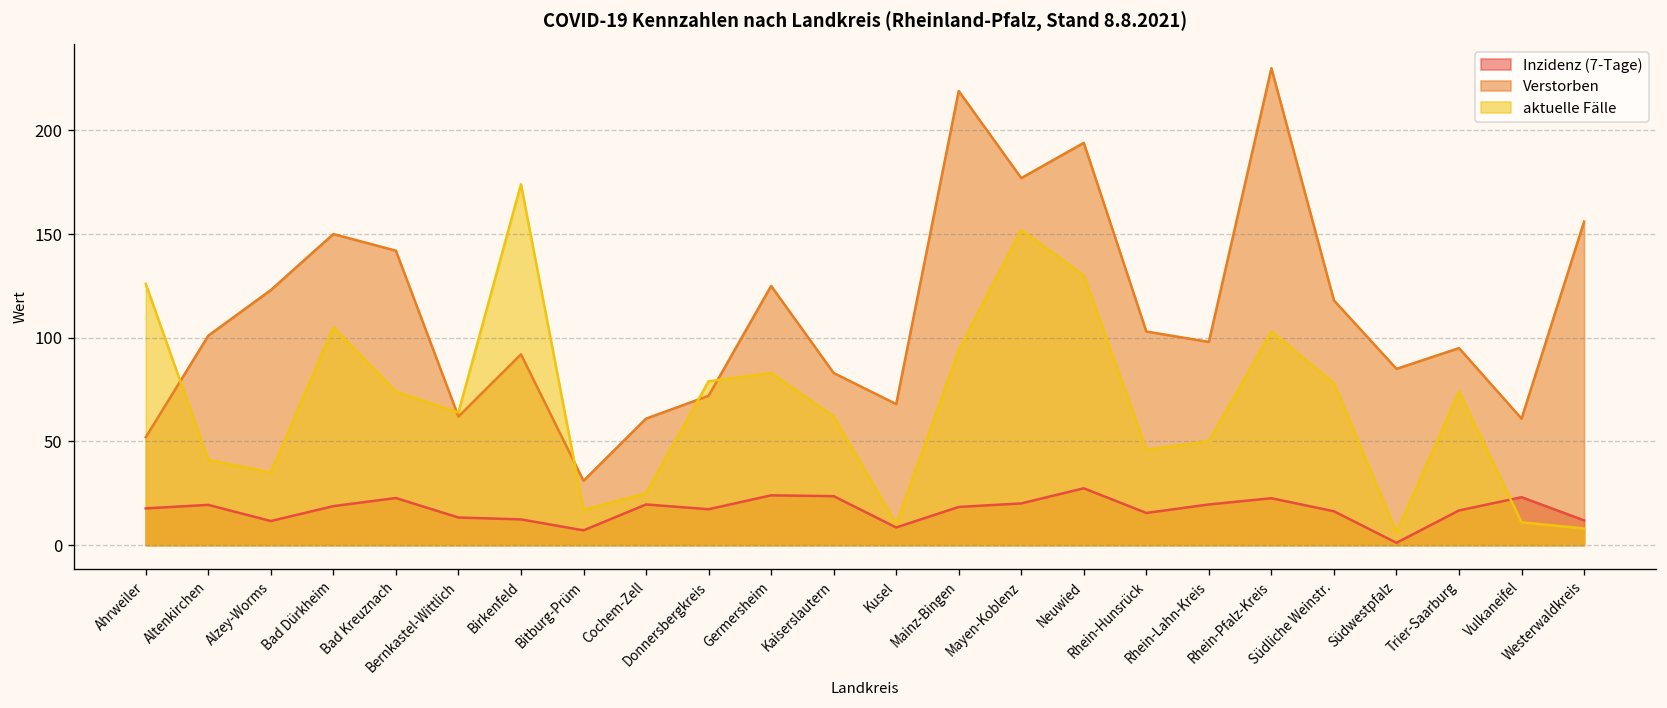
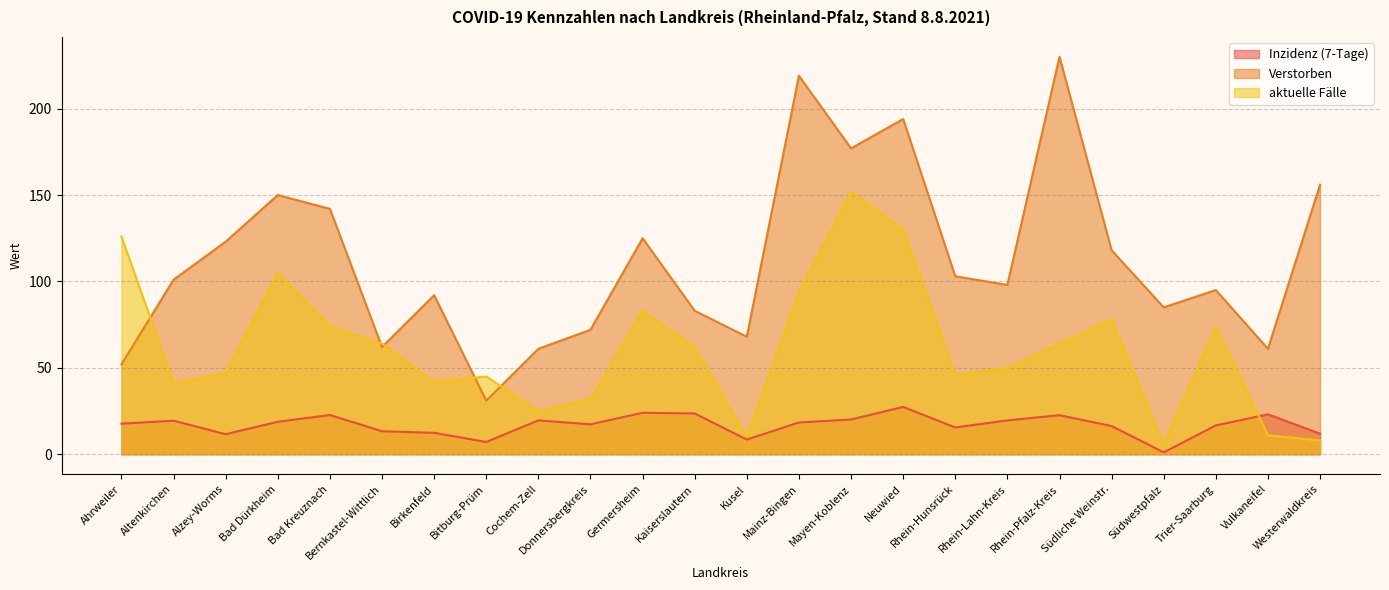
aktuelle Fälle, Alzey-Worms: 35 -> 47
aktuelle Fälle, Birkenfeld: 174 -> 42
aktuelle Fälle, Bitburg-Prüm: 17 -> 45
aktuelle Fälle, Donnersbergkreis: 79 -> 32
aktuelle Fälle, Rhein-Pfalz-Kreis: 103 -> 64
